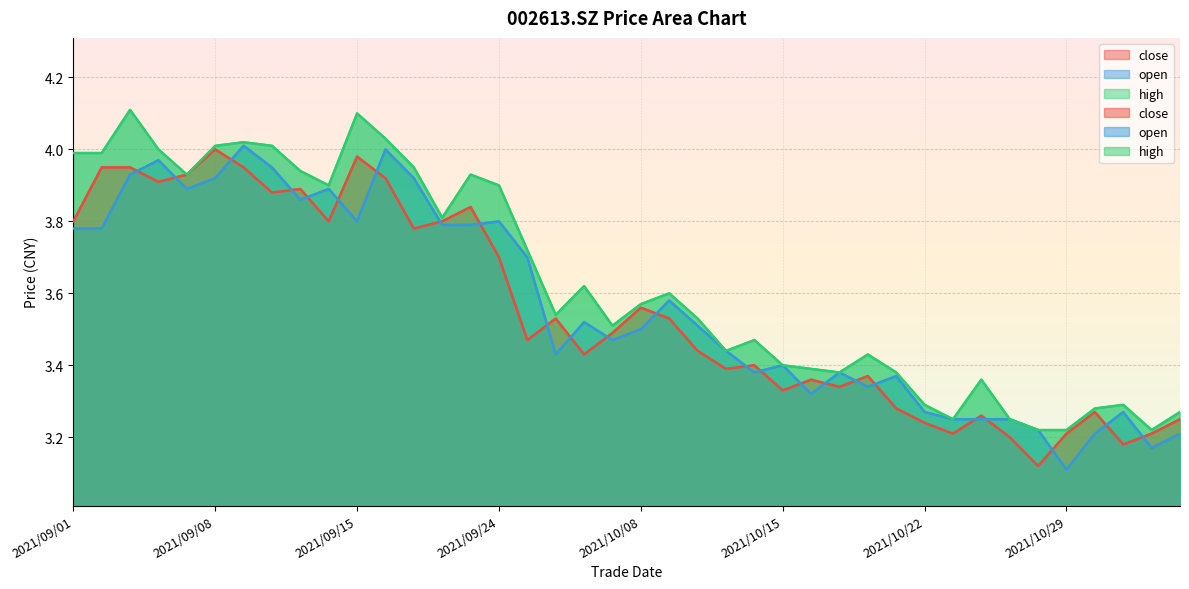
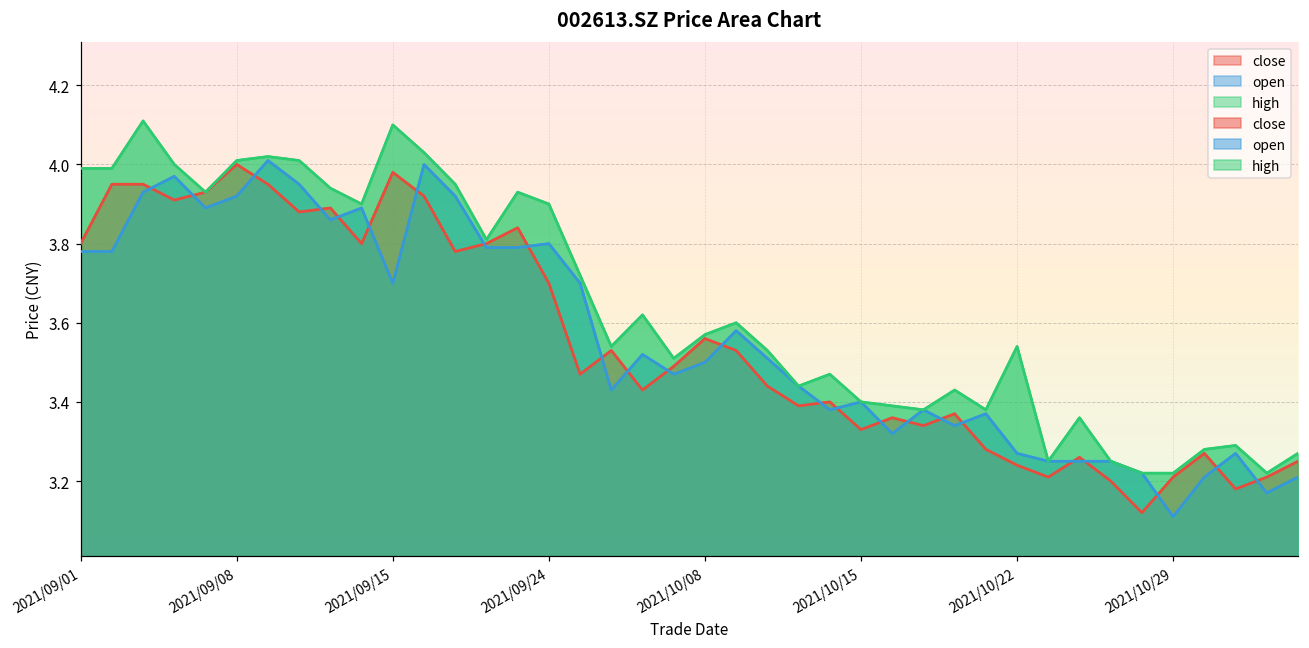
open, 2021/09/15: 3.8 -> 3.7
high, 2021/10/22: 3.29 -> 3.54
